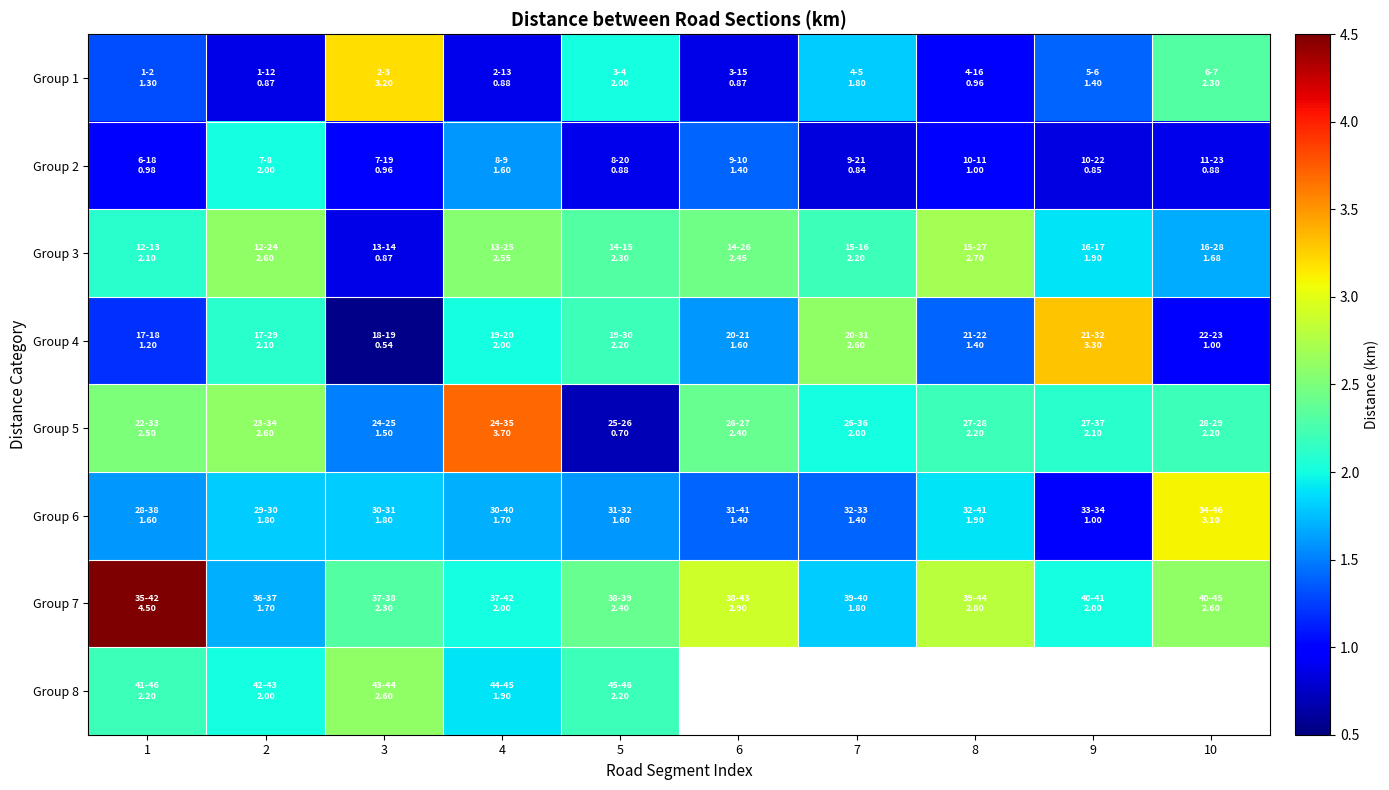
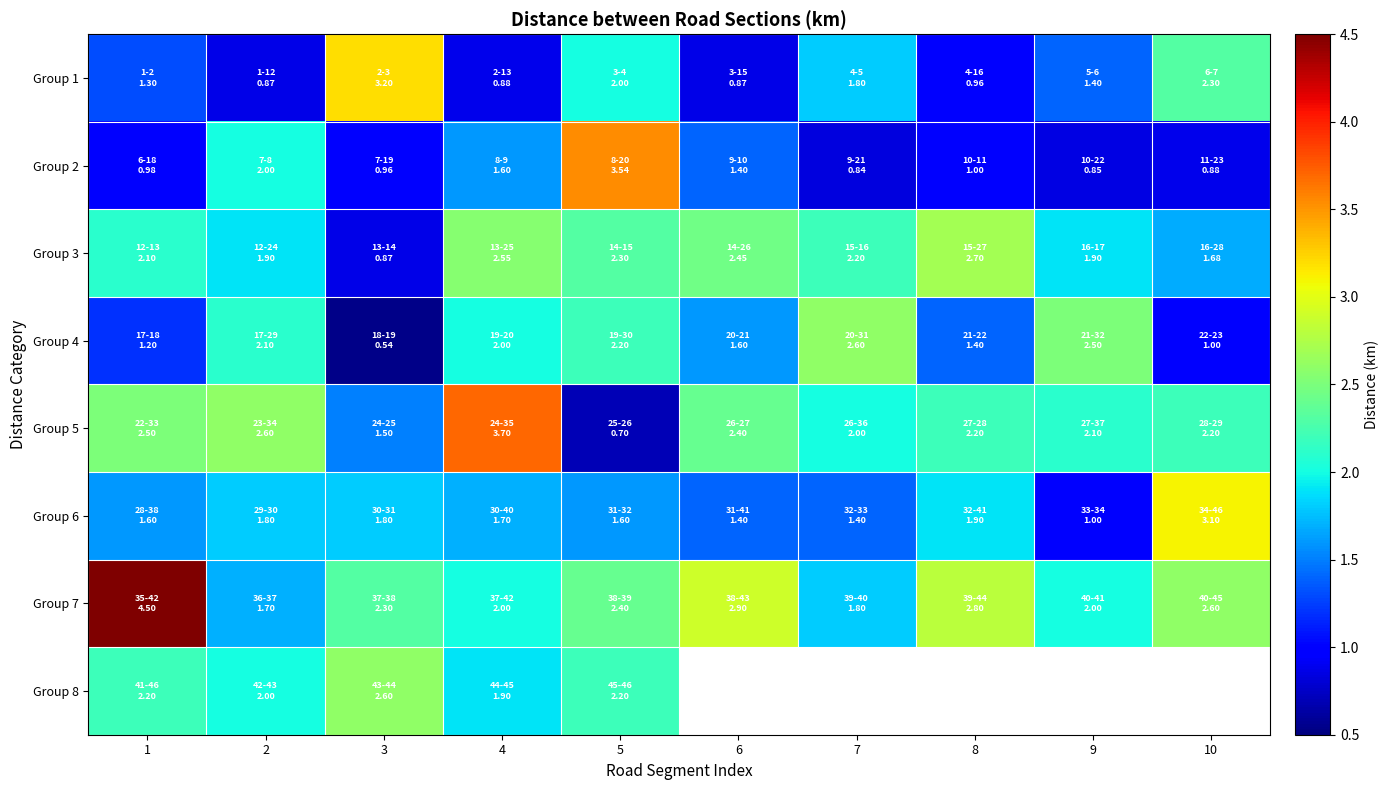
Group 2, 5: 0.88 -> 3.54
Group 3, 2: 2.60 -> 1.90
Group 4, 9: 3.30 -> 2.50
